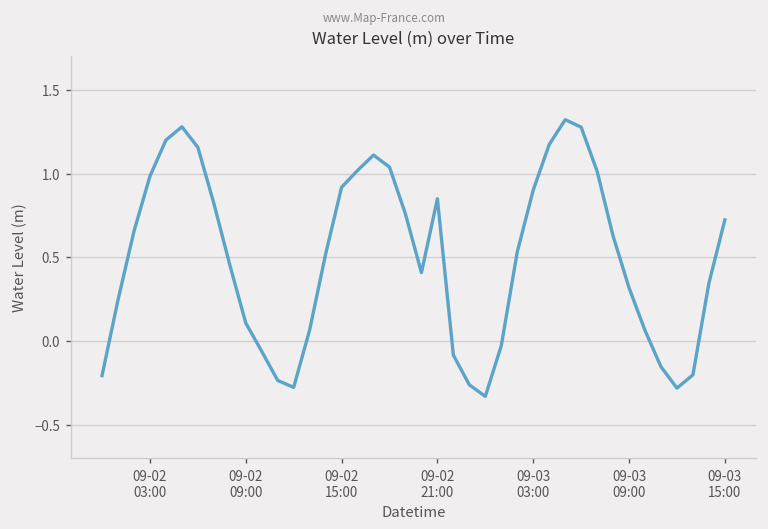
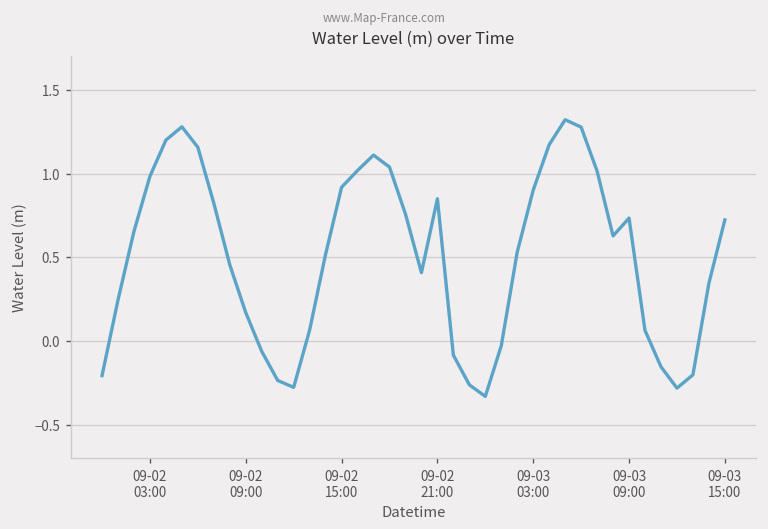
09-02 09:00: 0.11 -> 0.17
09-03 09:00: 0.32 -> 0.73
